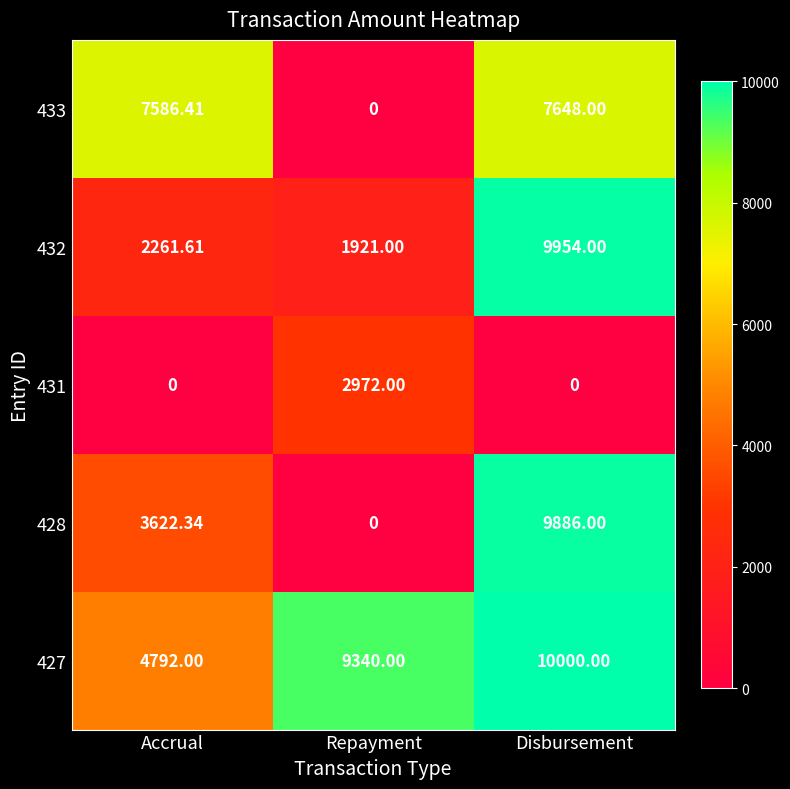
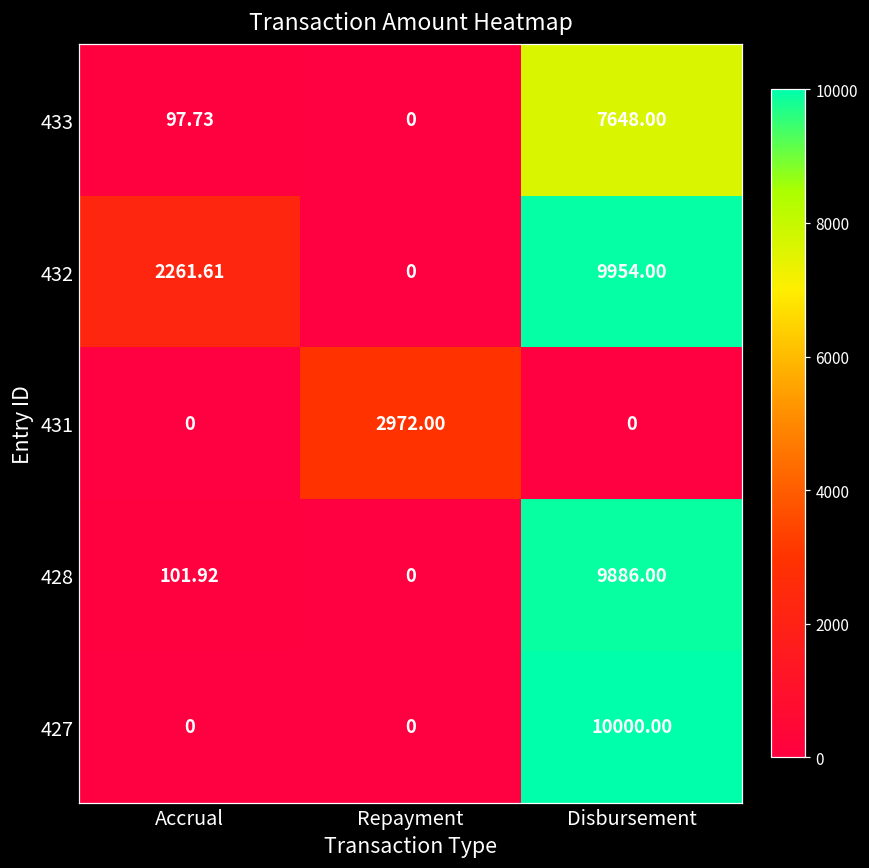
433, Accrual: 7586.41 -> 97.73
432, Repayment: 1921.00 -> 0
428, Accrual: 3622.34 -> 101.92
427, Accrual: 4792.00 -> 0
427, Repayment: 9340.00 -> 0
